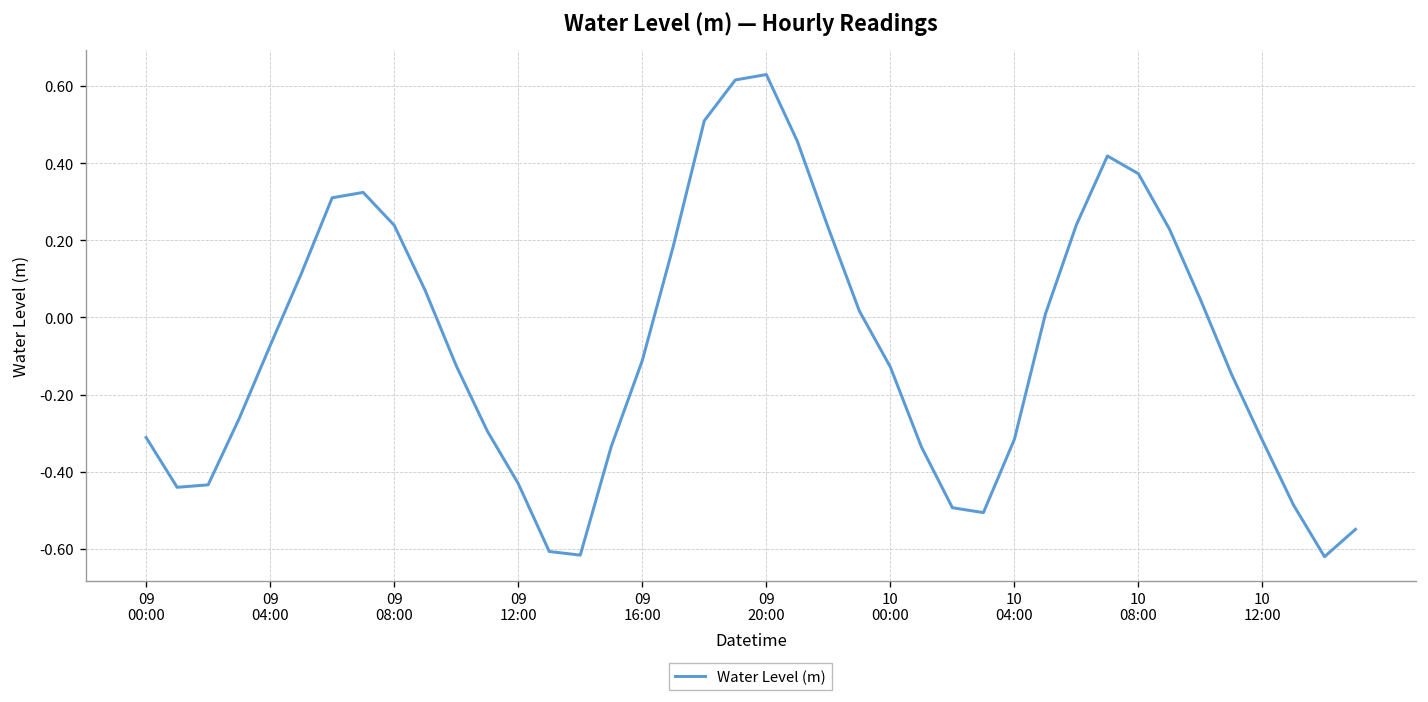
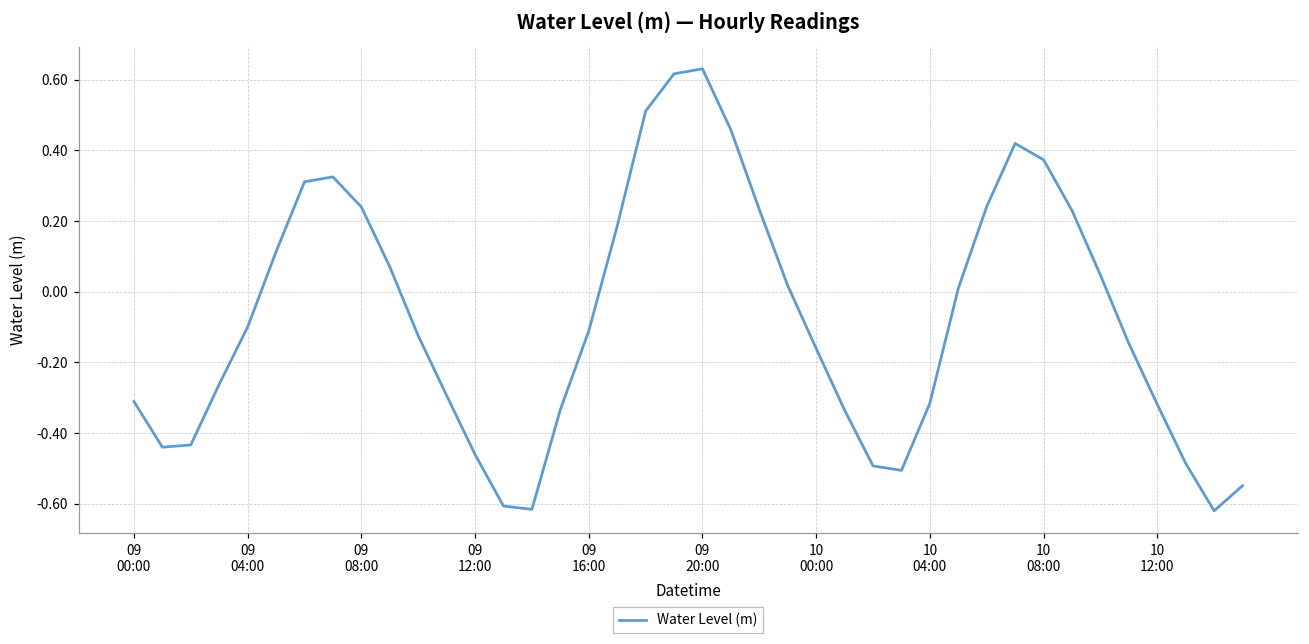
09 04:00: -0.07 -> -0.10
09 12:00: -0.43 -> -0.46
10 00:00: -0.13 -> -0.16
